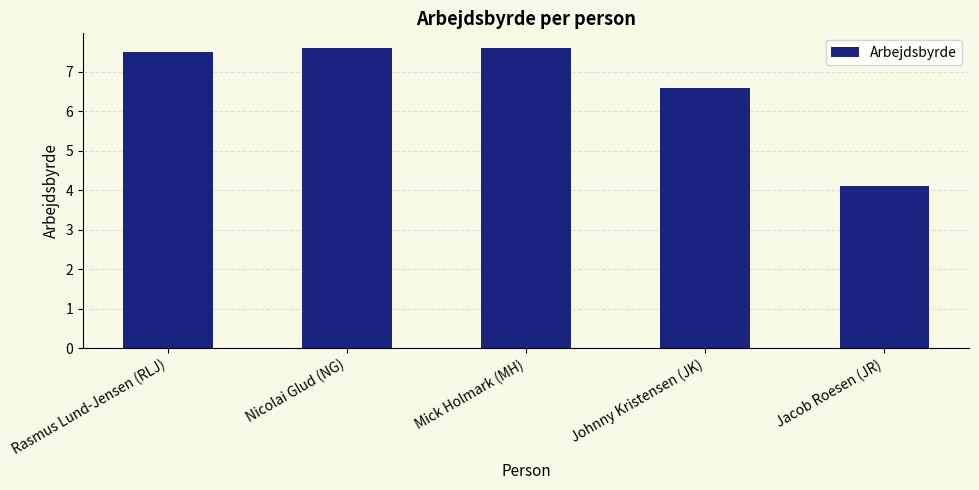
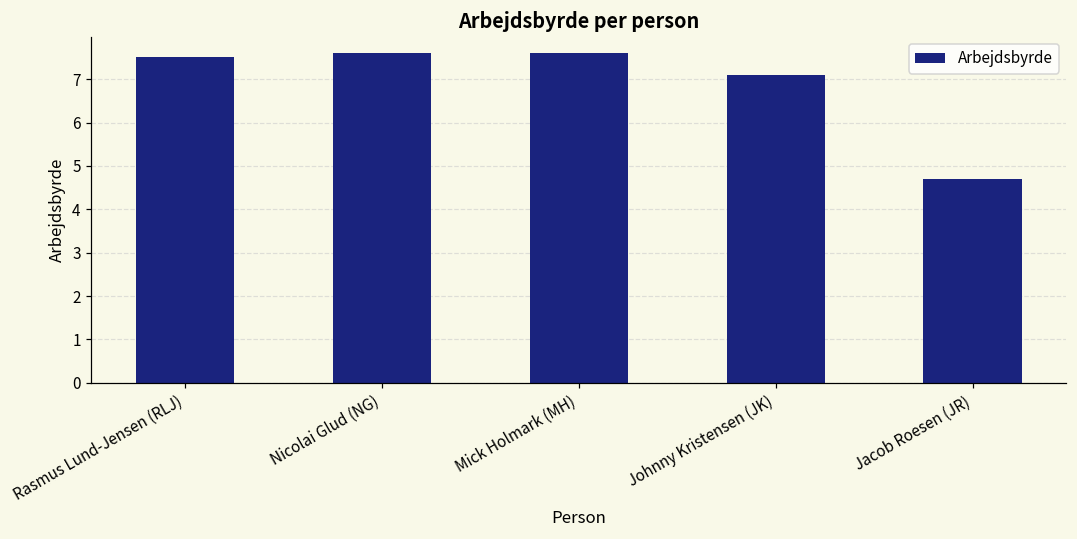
Johnny Kristensen (JK): 6.6 -> 7.1
Jacob Roesen (JR): 4.1 -> 4.7
